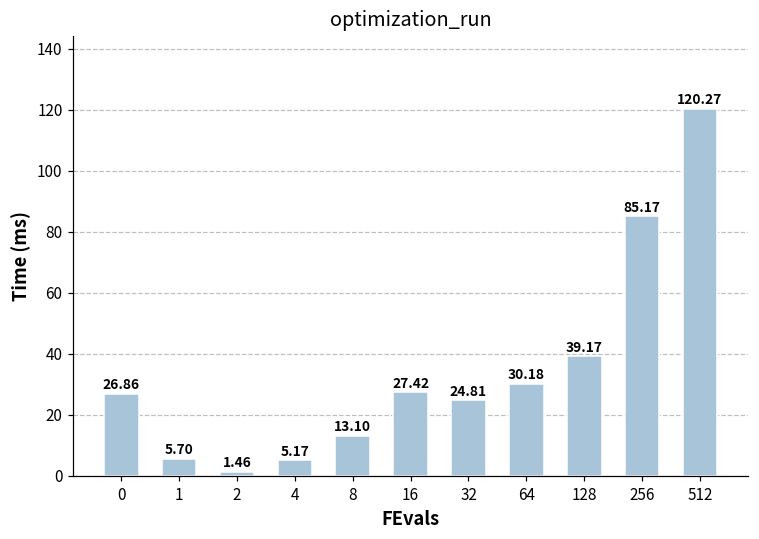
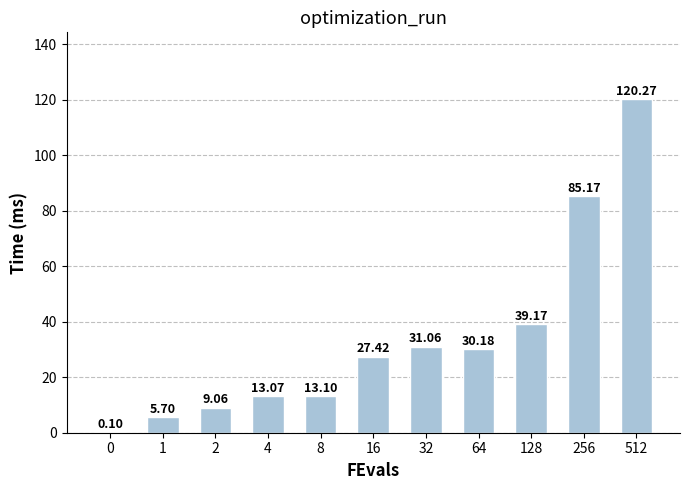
0: 26.86 -> 0.10
2: 1.46 -> 9.06
4: 5.17 -> 13.07
32: 24.81 -> 31.06
